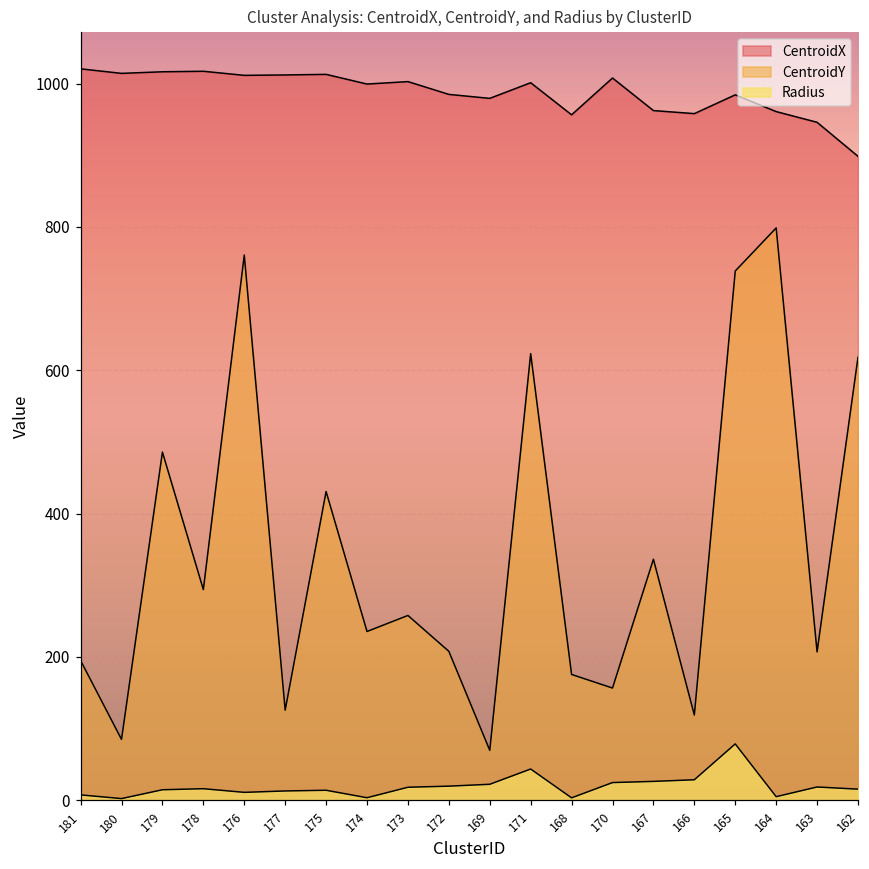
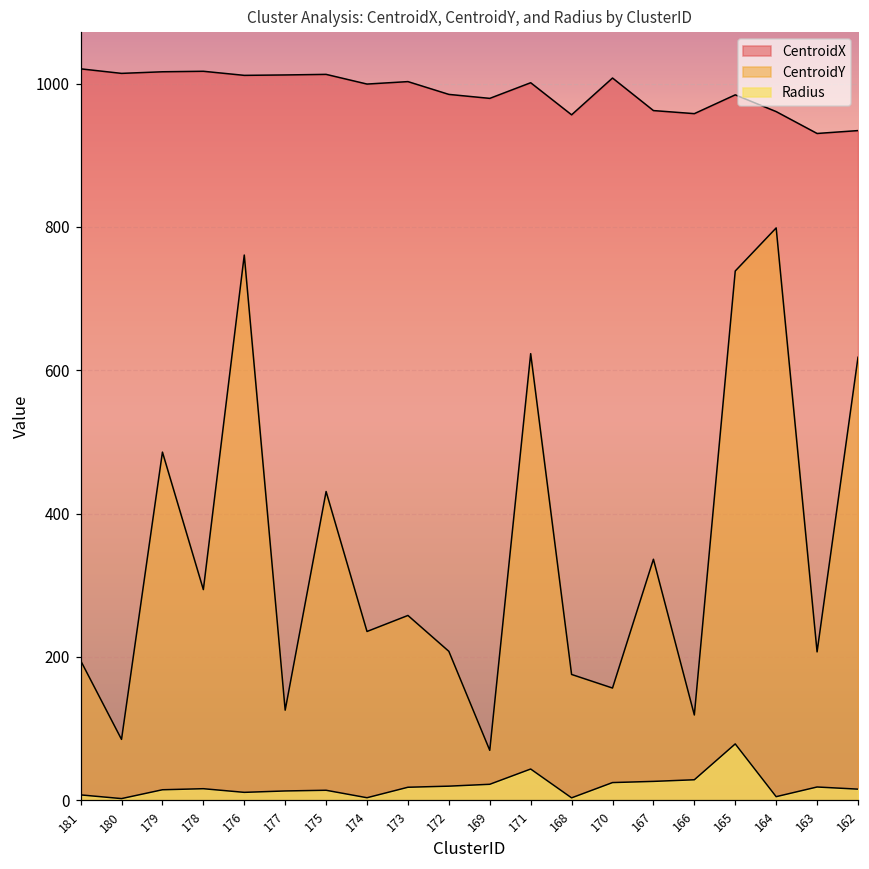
CentroidX, 163: 950 -> 930
CentroidX, 162: 900 -> 930
